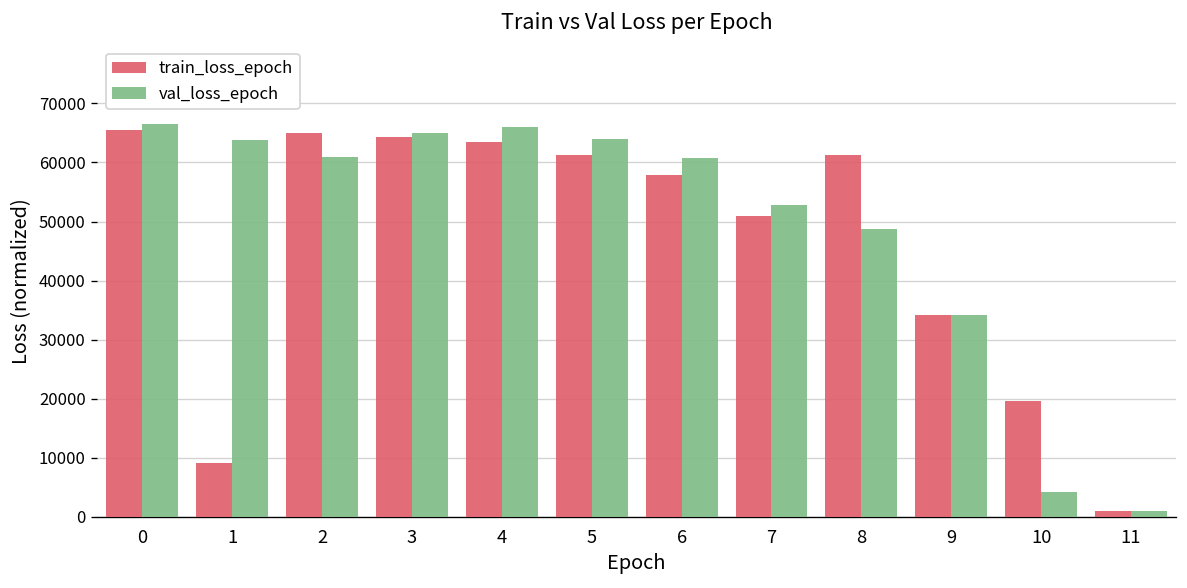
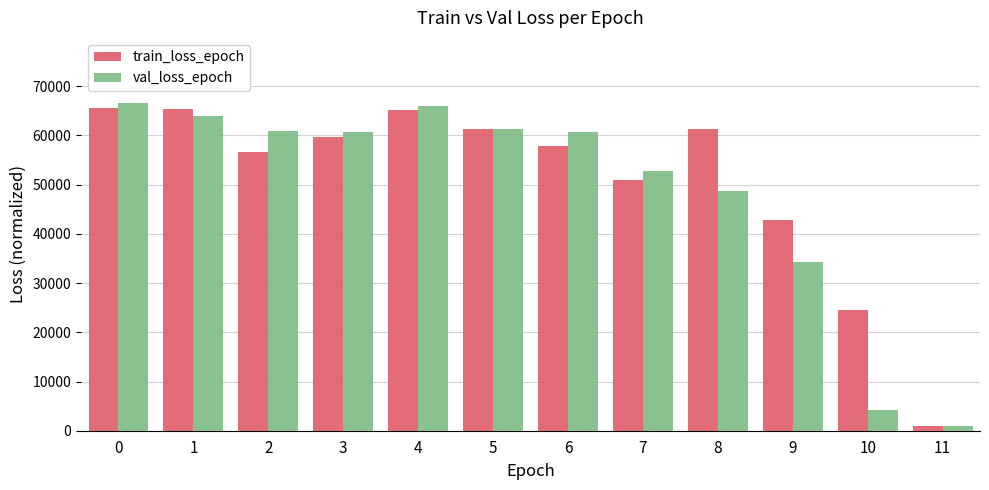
train_loss_epoch, 1: 9000 -> 65000
train_loss_epoch, 2: 65000 -> 57000
train_loss_epoch, 3: 64000 -> 60000
val_loss_epoch, 3: 65000 -> 61000
train_loss_epoch, 4: 64000 -> 65000
val_loss_epoch, 5: 64000 -> 61000
train_loss_epoch, 9: 34000 -> 43000
train_loss_epoch, 10: 20000 -> 25000
